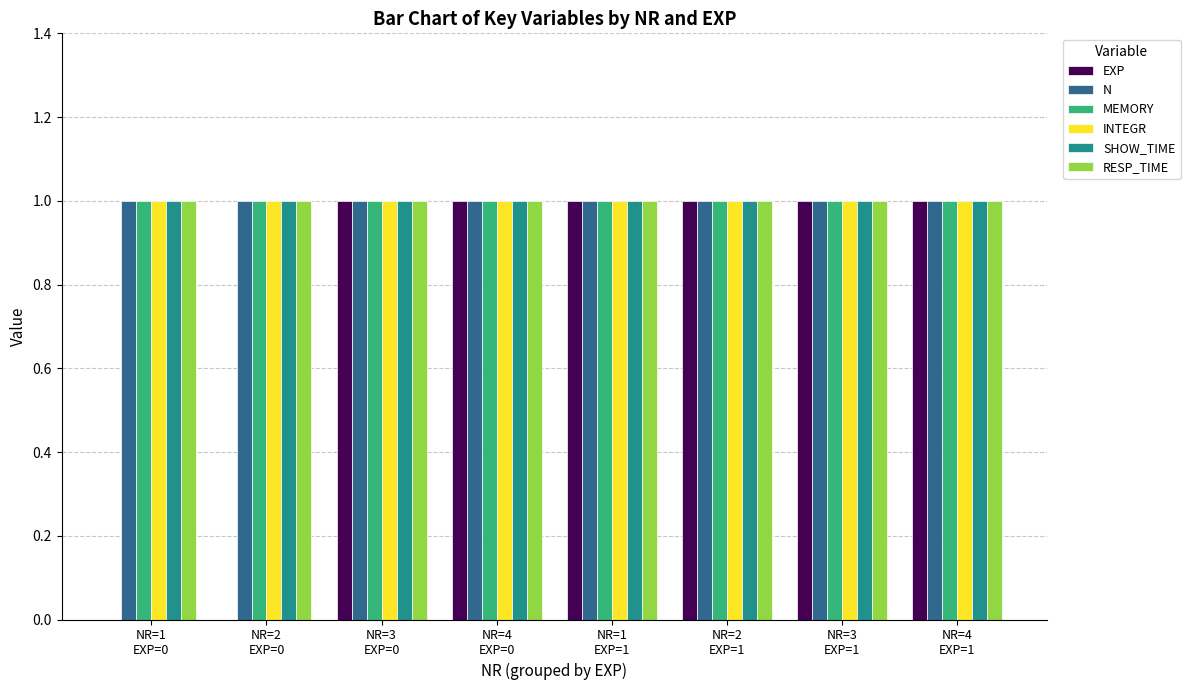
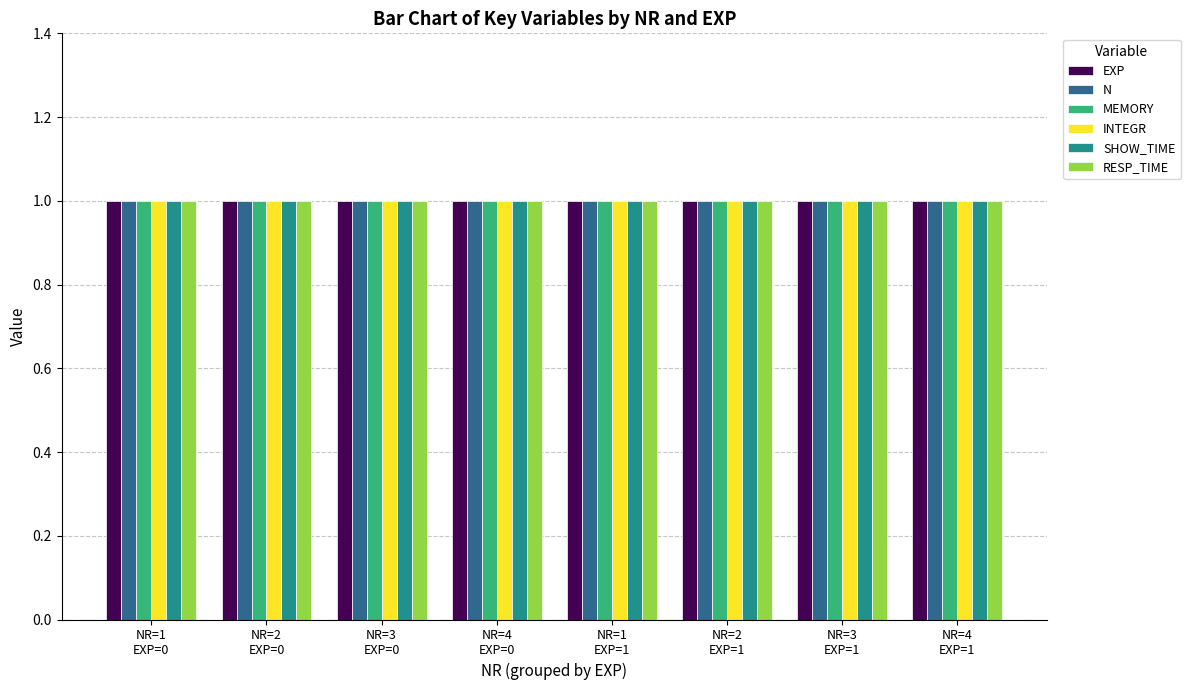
EXP, NR=1 EXP=0: 0 -> 1
EXP, NR=2 EXP=0: 0 -> 1
